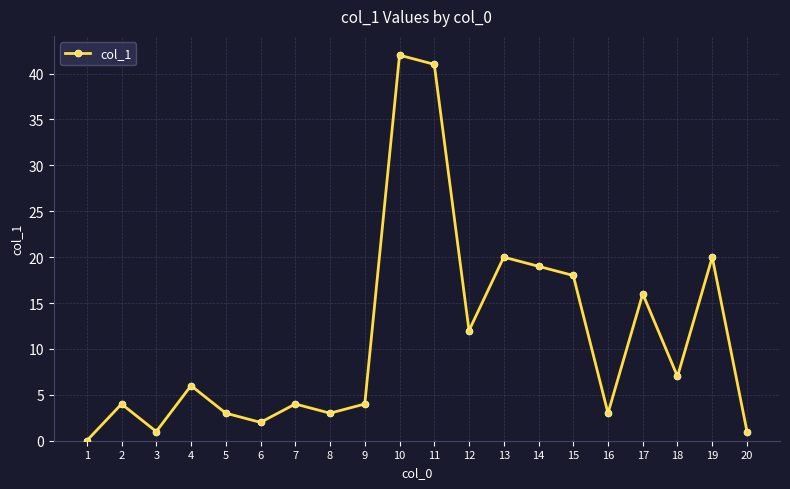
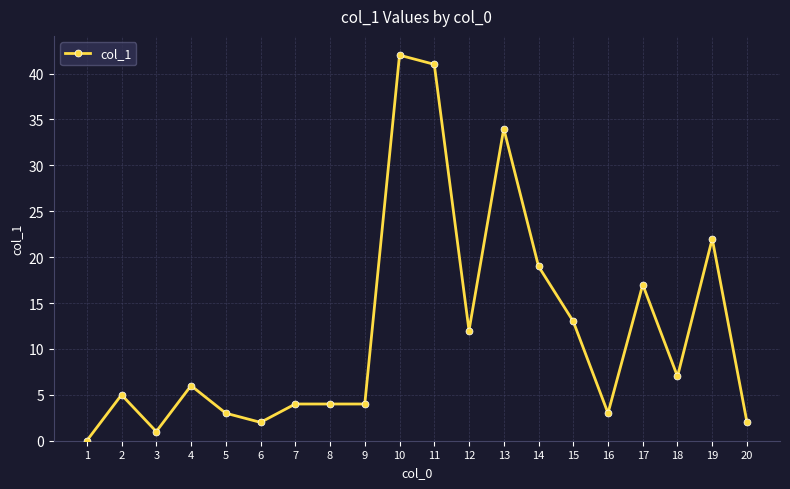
2: 4 -> 5
8: 3 -> 4
13: 20 -> 34
15: 18 -> 13
17: 16 -> 17
19: 20 -> 22
20: 1 -> 2
